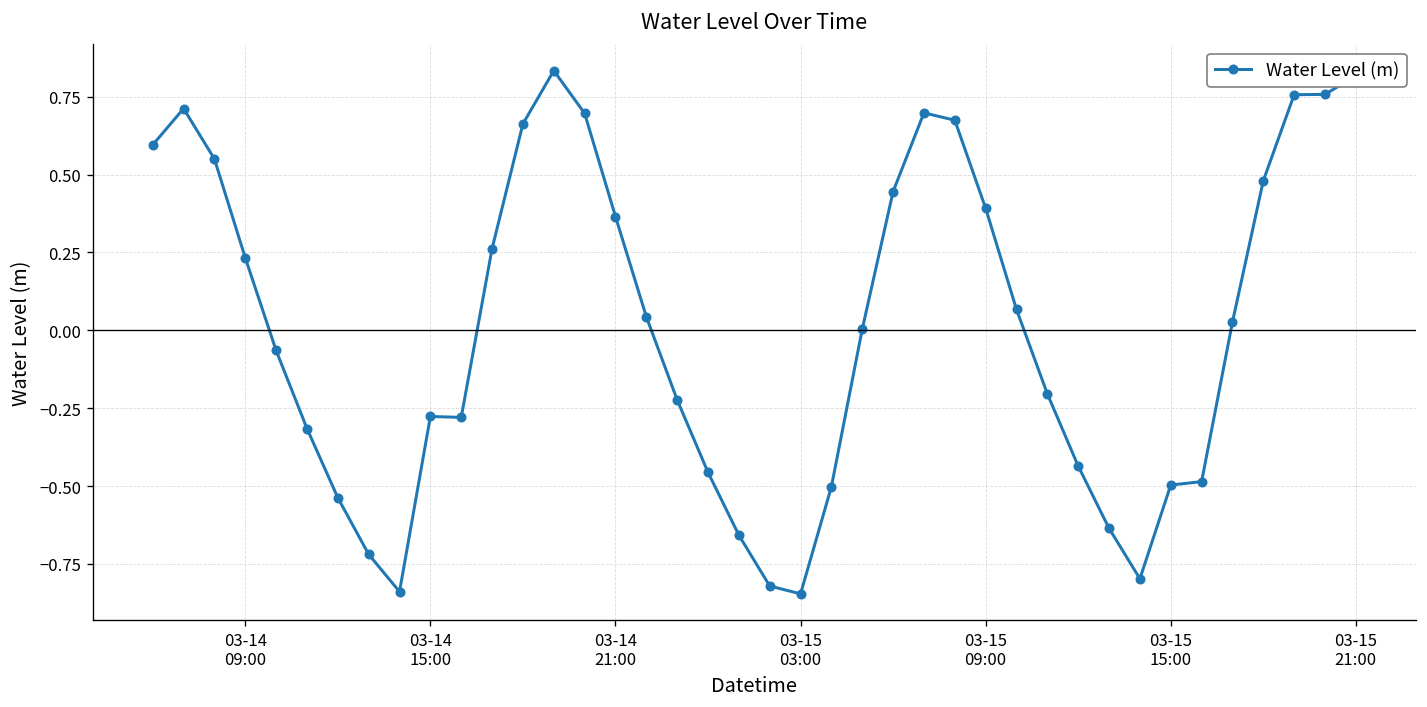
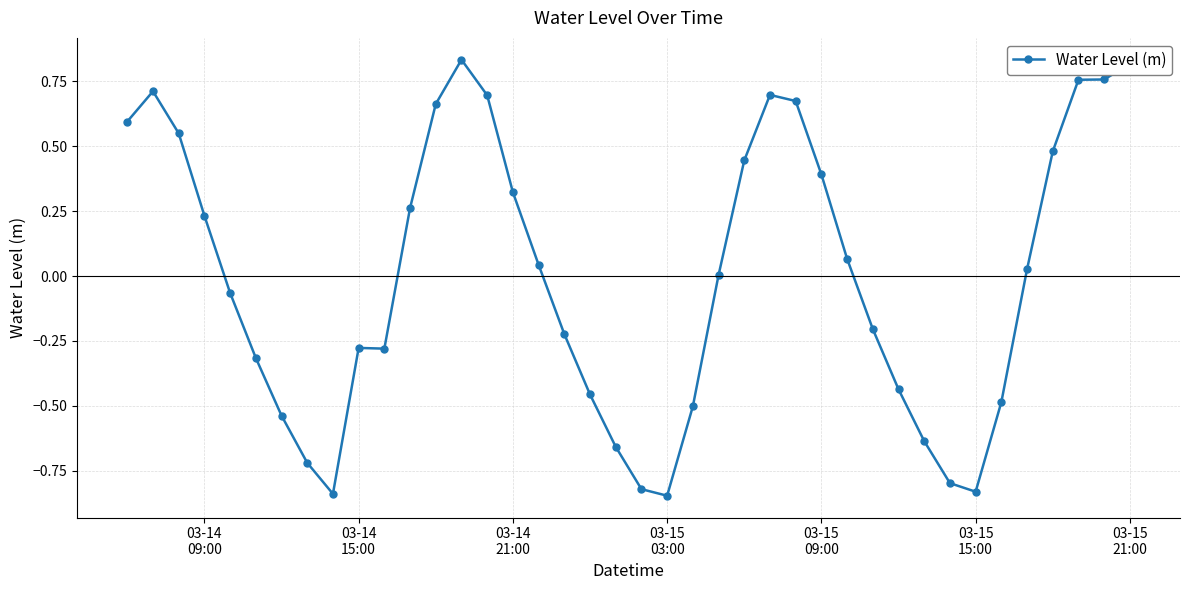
03-14 21:00: 0.37 -> 0.32
03-15 15:00: -0.50 -> -0.83
